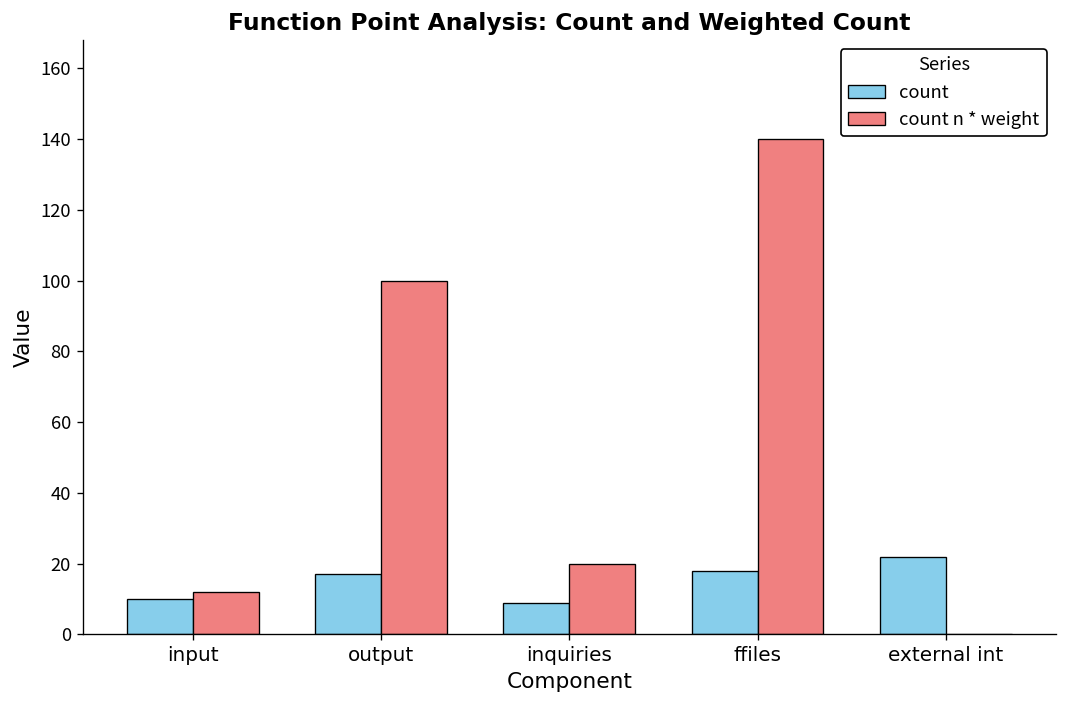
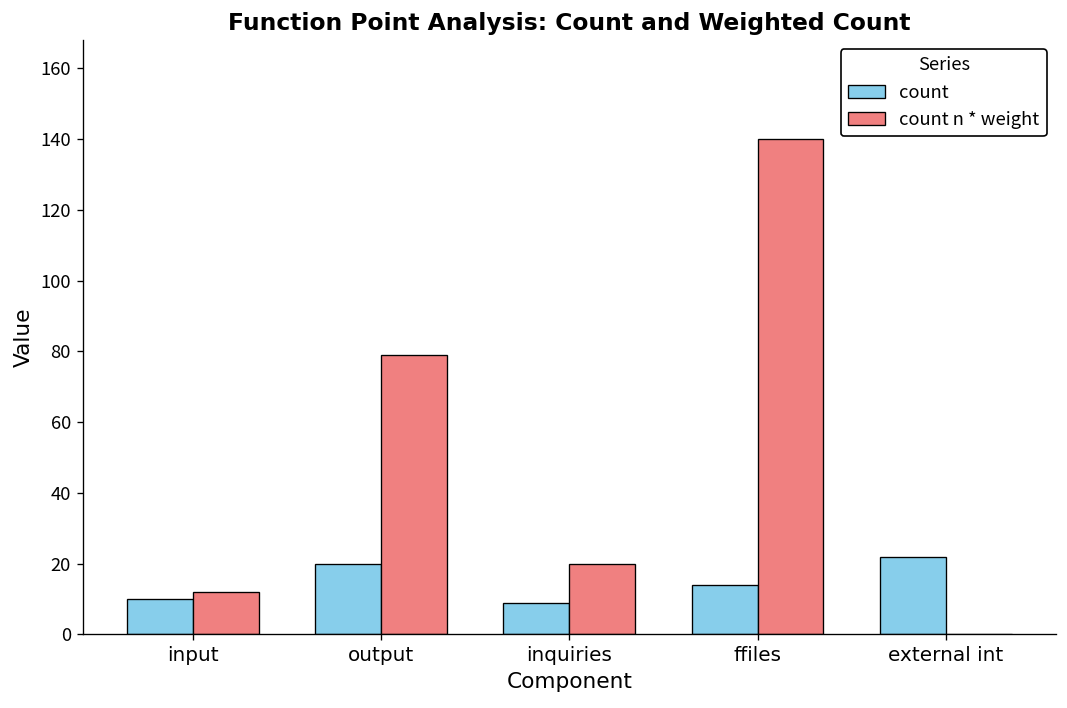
count, output: 17 -> 20
count n * weight, output: 100 -> 79
count, ffiles: 18 -> 14
